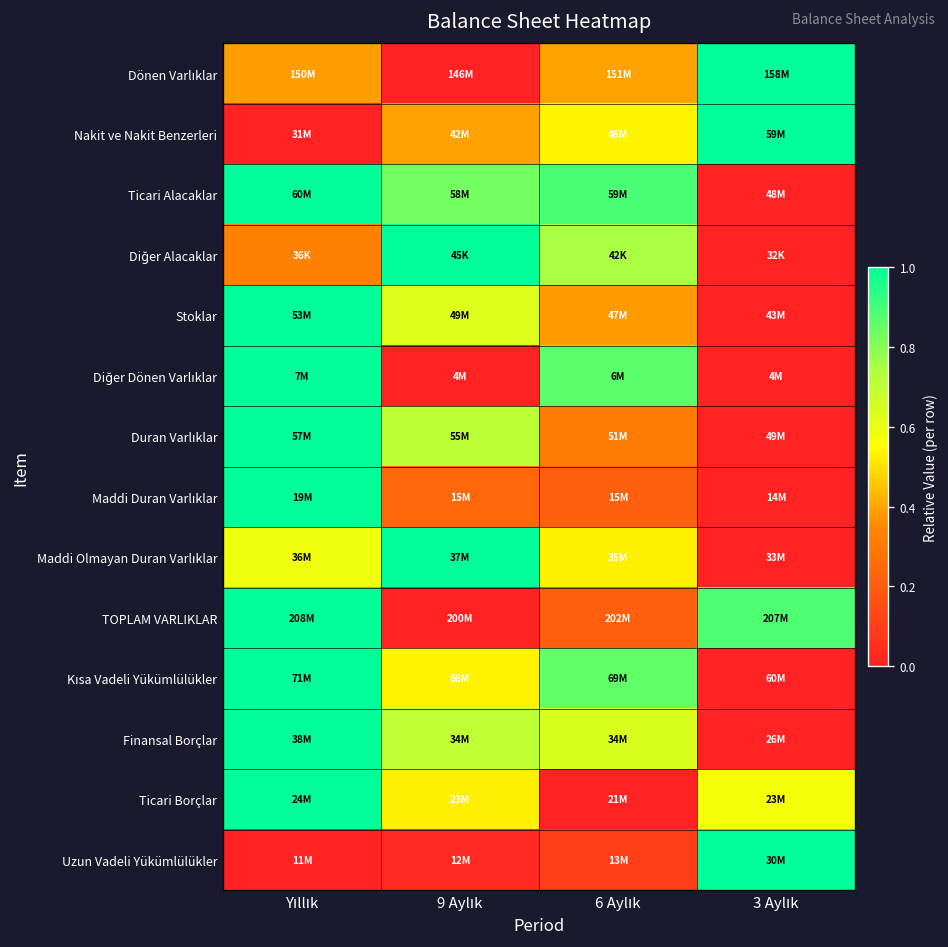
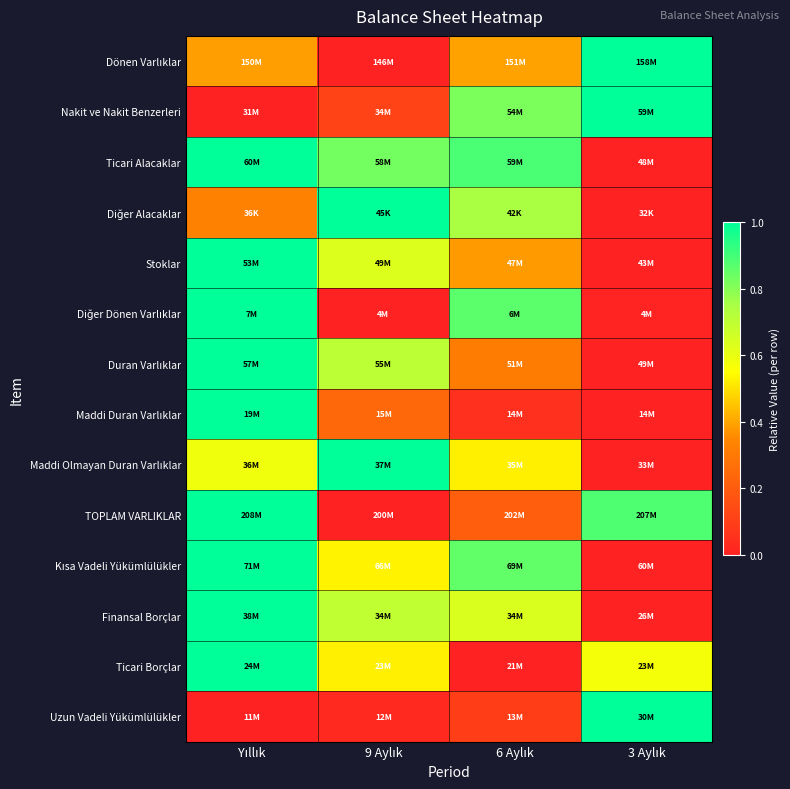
Nakit ve Nakit Benzerleri, 9 Aylık: 42M -> 34M
Nakit ve Nakit Benzerleri, 6 Aylık: 46M -> 54M
Maddi Duran Varlıklar, 6 Aylık: 15M -> 14M
